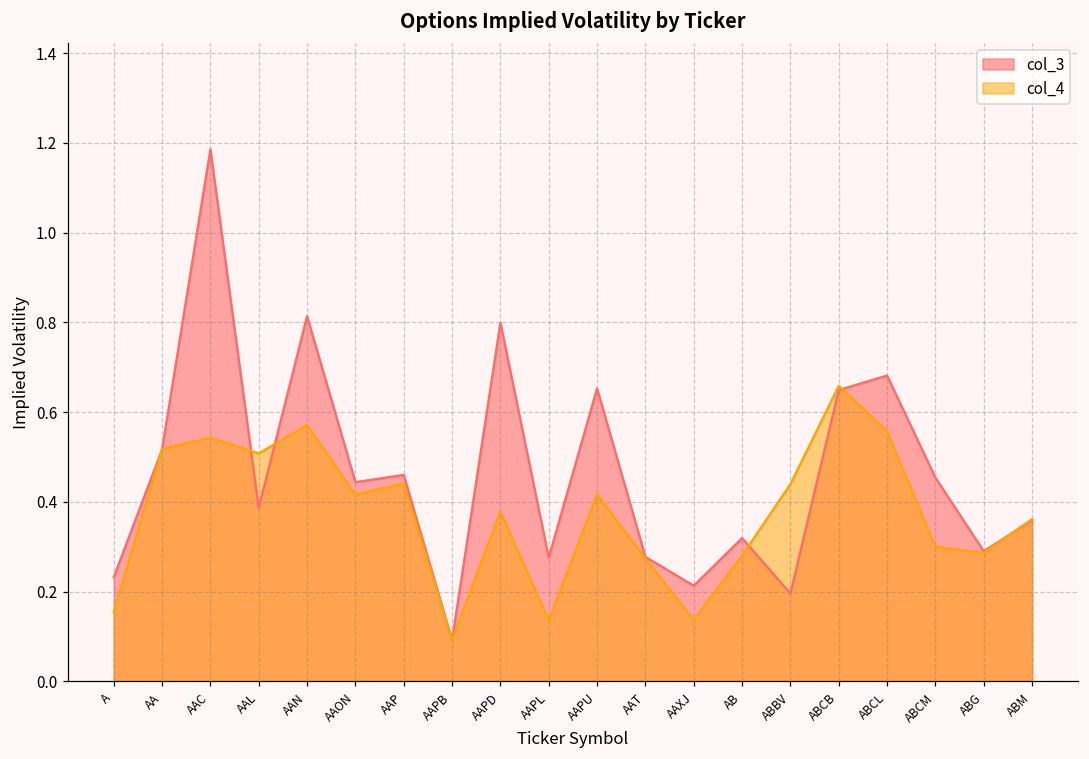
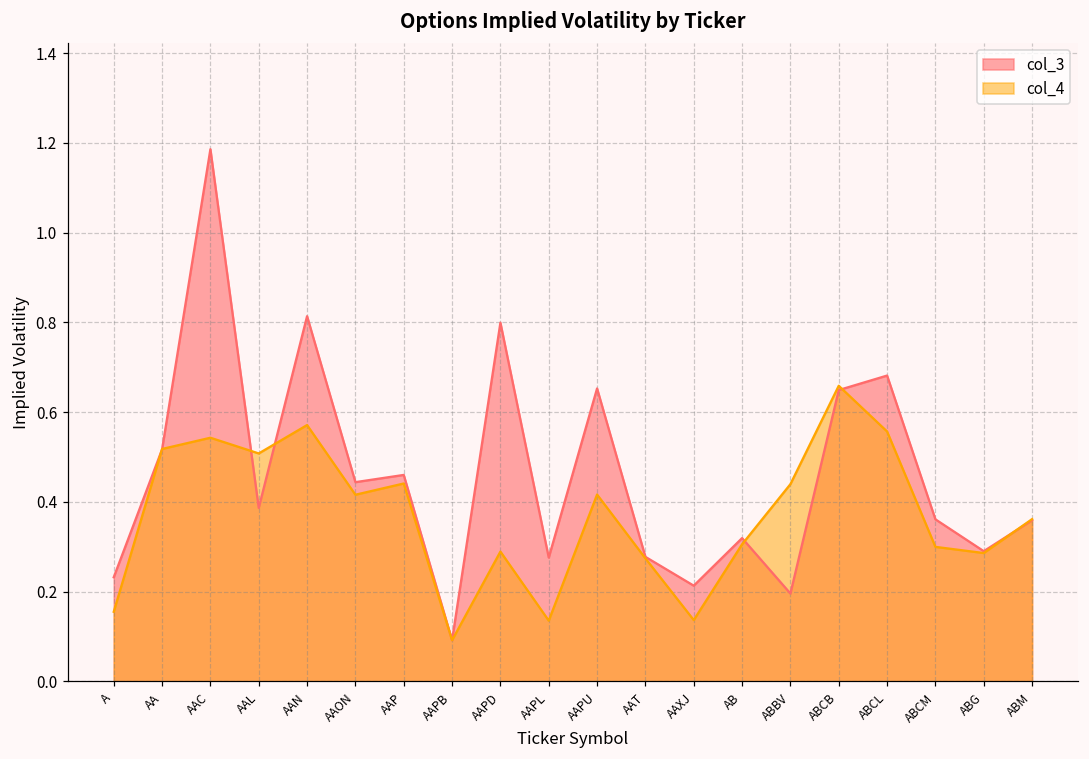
col_4, AAPD: 0.38 -> 0.29
col_4, AB: 0.28 -> 0.31
col_3, ABCM: 0.45 -> 0.36
